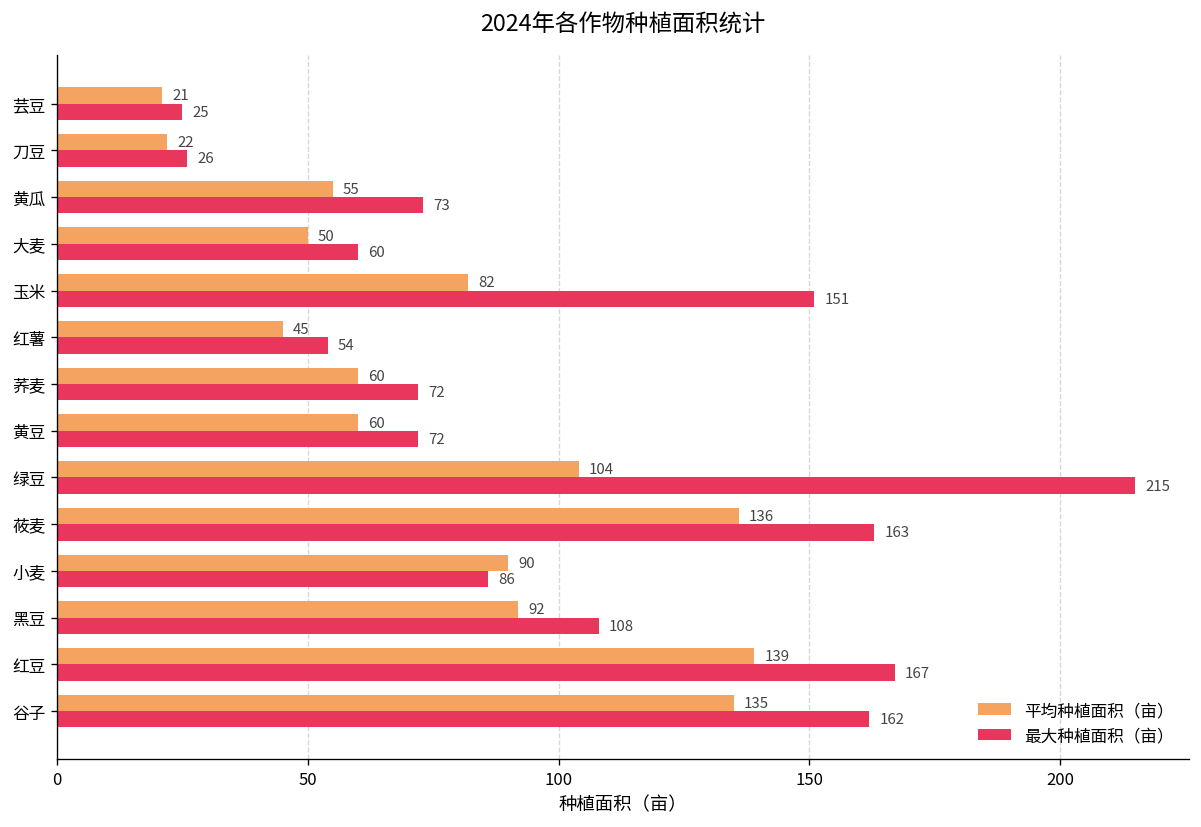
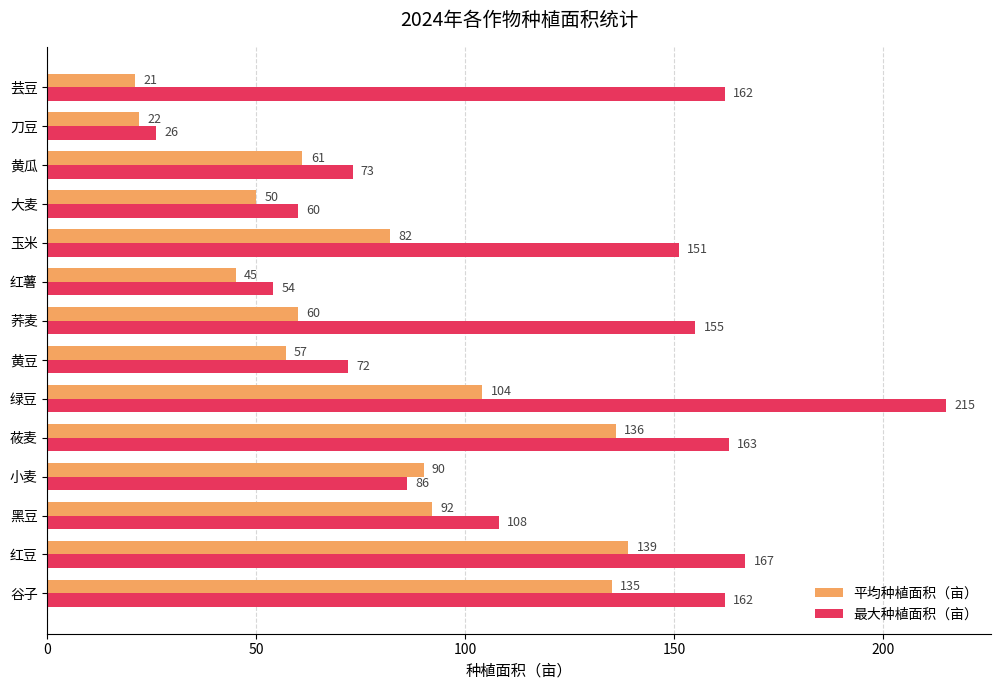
最大种植面积（亩）, 芸豆: 25 -> 162
平均种植面积（亩）, 黄瓜: 55 -> 61
最大种植面积（亩）, 荞麦: 72 -> 155
平均种植面积（亩）, 黄豆: 60 -> 57
